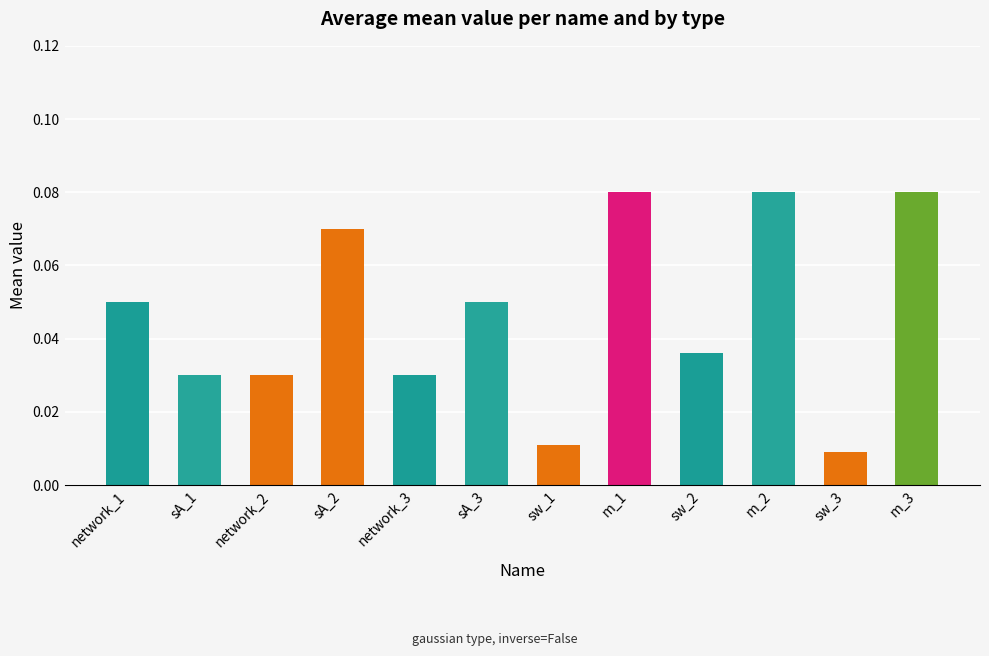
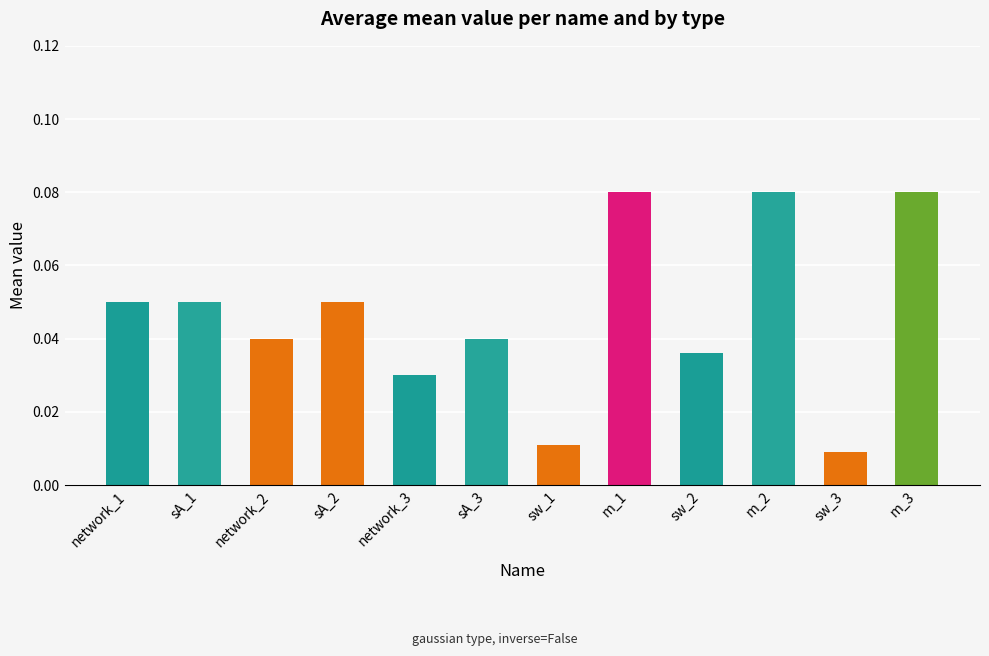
sA_1: 0.03 -> 0.05
network_2: 0.03 -> 0.04
sA_2: 0.07 -> 0.05
sA_3: 0.05 -> 0.04
